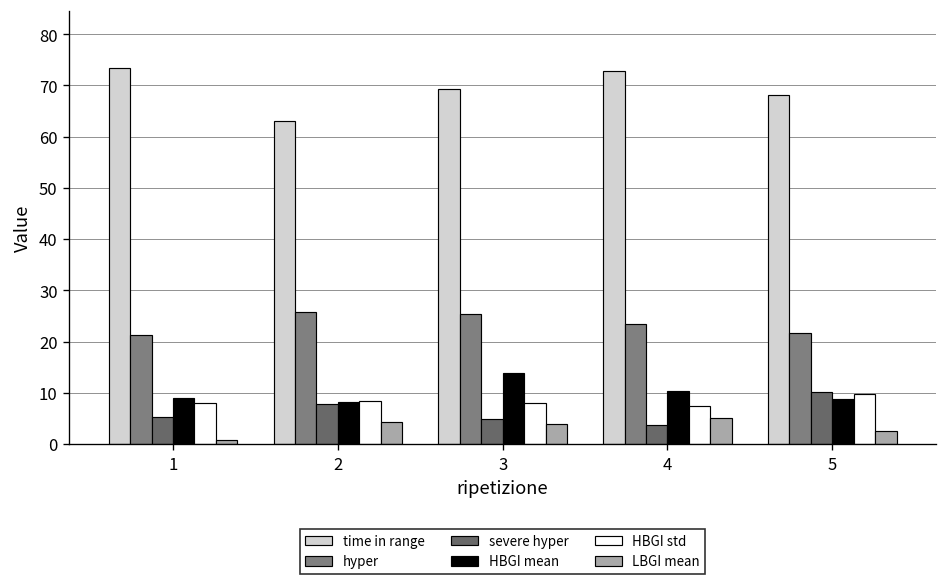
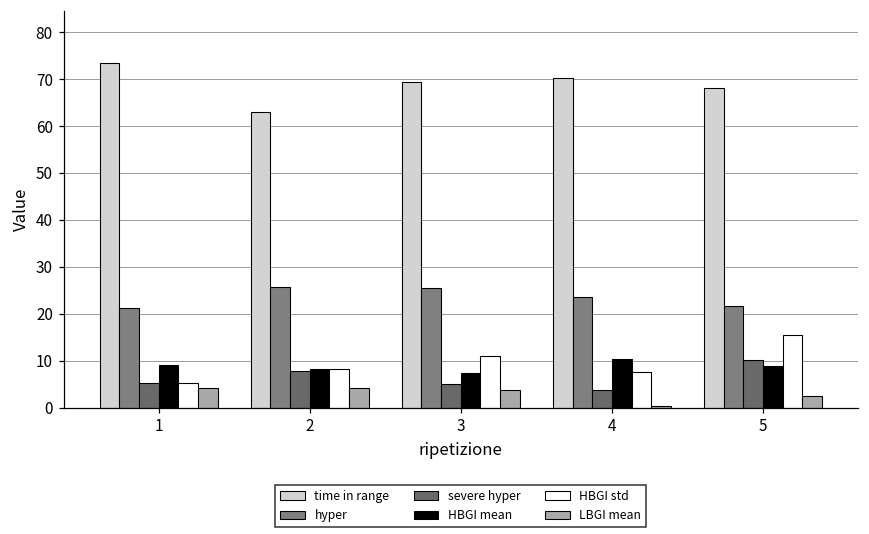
HBGI std, 1: 8 -> 5
LBGI mean, 1: 1 -> 4
HBGI mean, 3: 14 -> 7
HBGI std, 3: 8 -> 11
time in range, 4: 73 -> 70
LBGI mean, 4: 5 -> 0
HBGI std, 5: 10 -> 15
